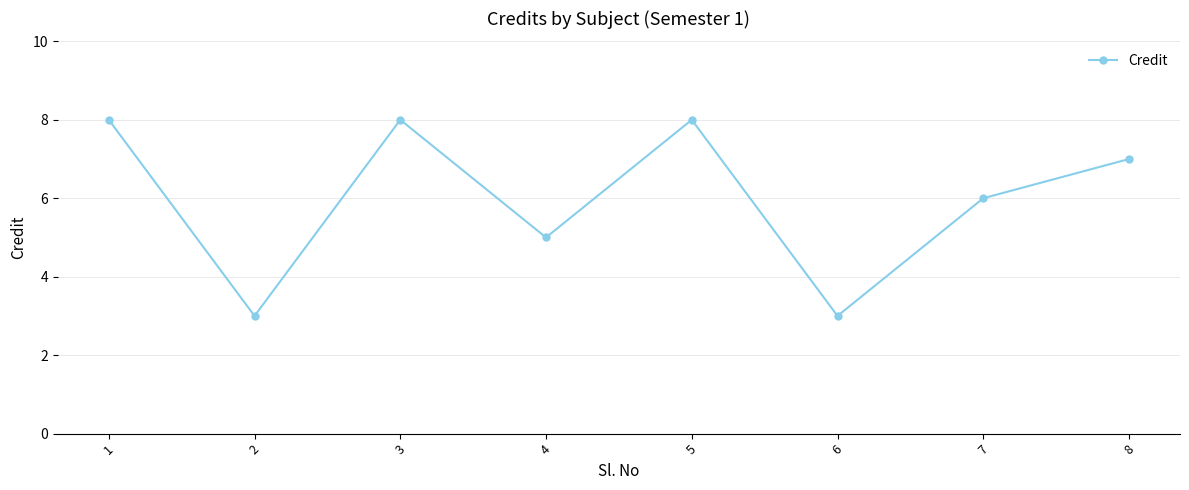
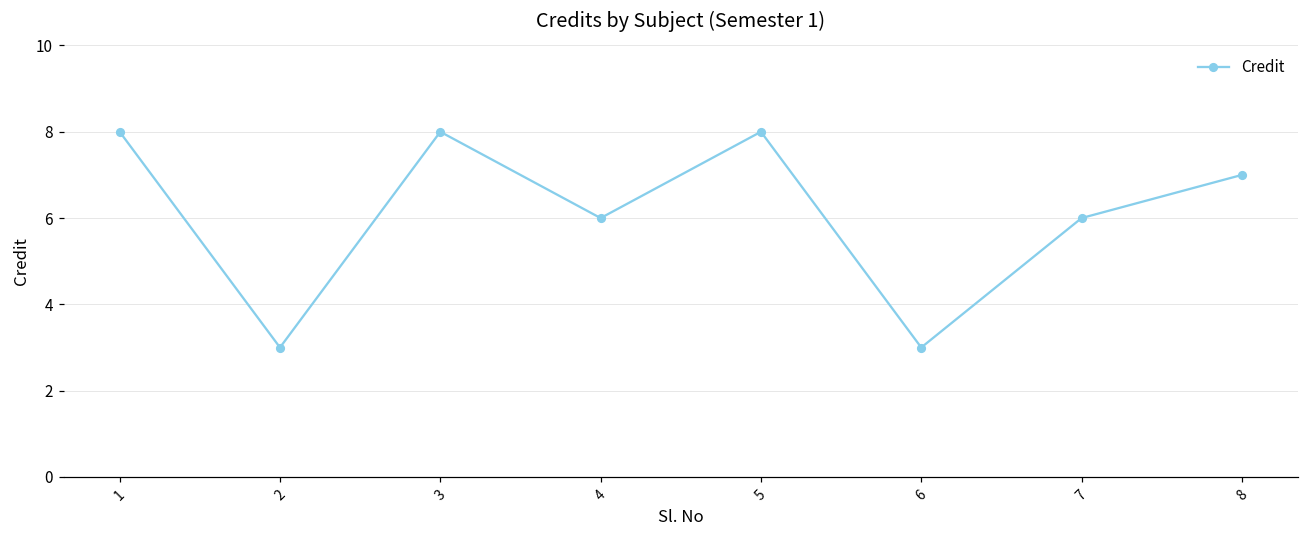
4: 5 -> 6
